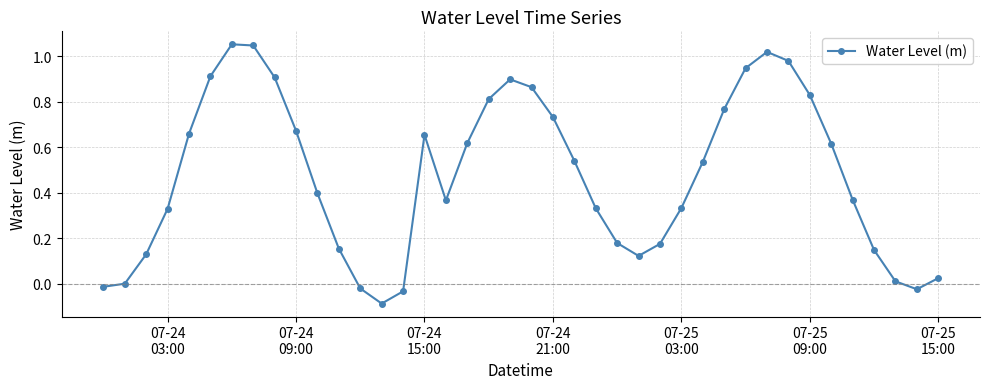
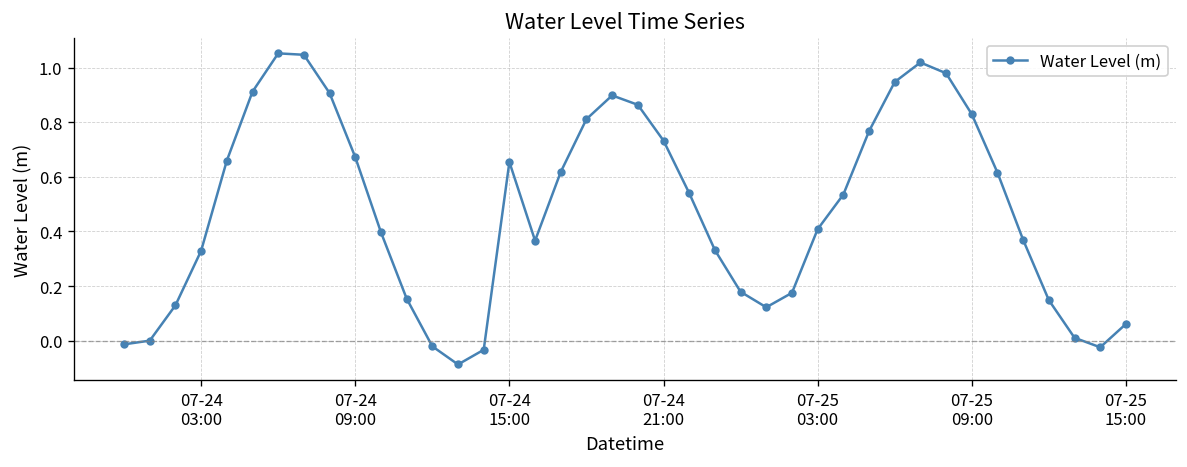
07-25 03:00: 0.33 -> 0.41
07-25 15:00: 0.02 -> 0.06
